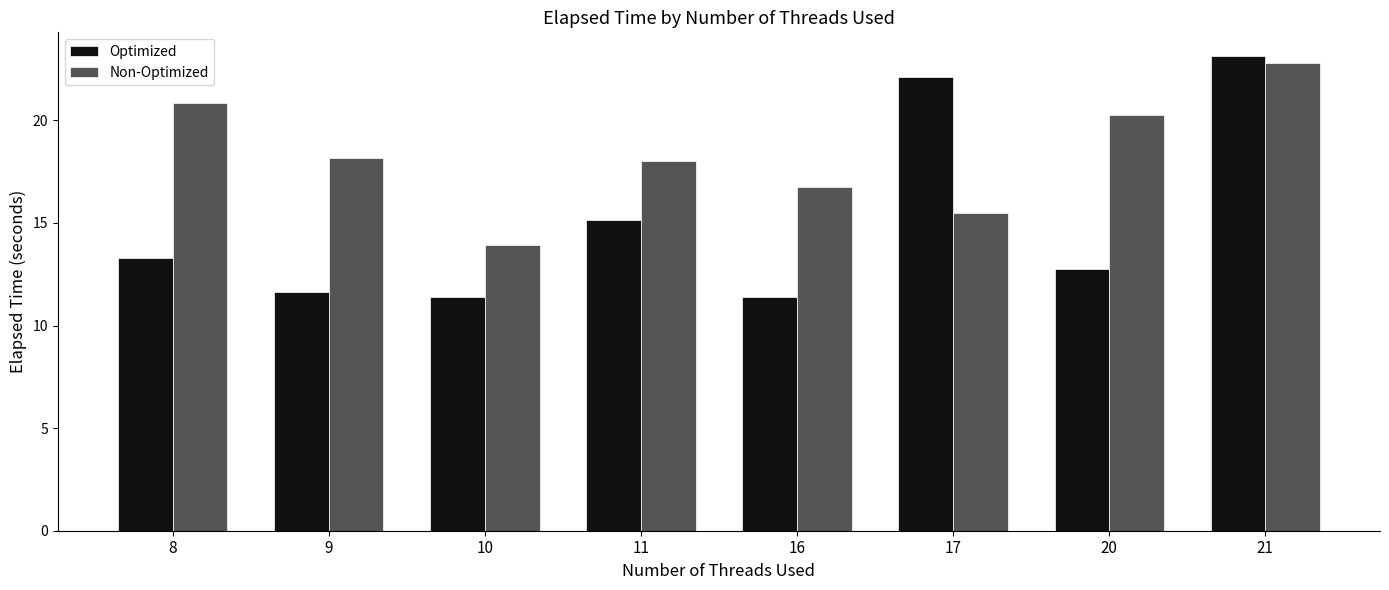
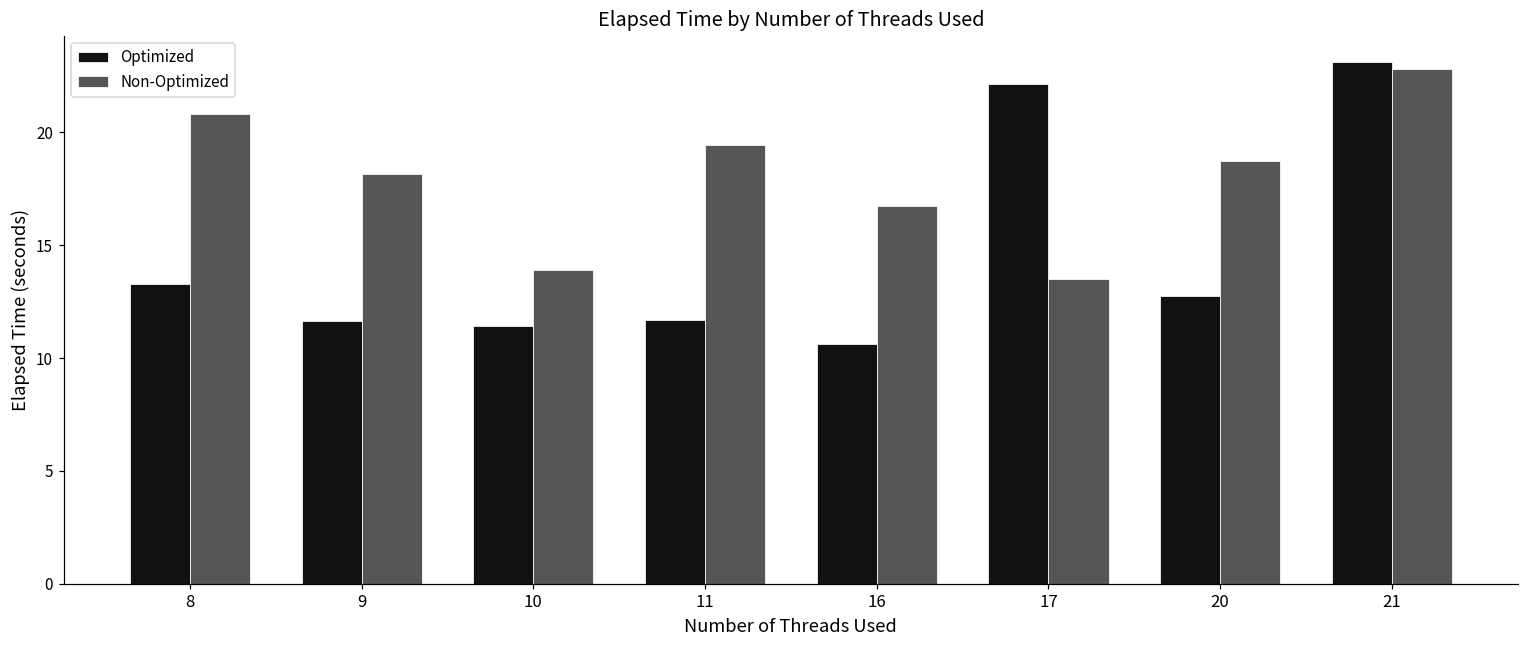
Optimized, 11: 15.1 -> 11.7
Non-Optimized, 11: 18.0 -> 19.5
Optimized, 16: 11.4 -> 10.6
Non-Optimized, 17: 15.5 -> 13.5
Non-Optimized, 20: 20.3 -> 18.7
